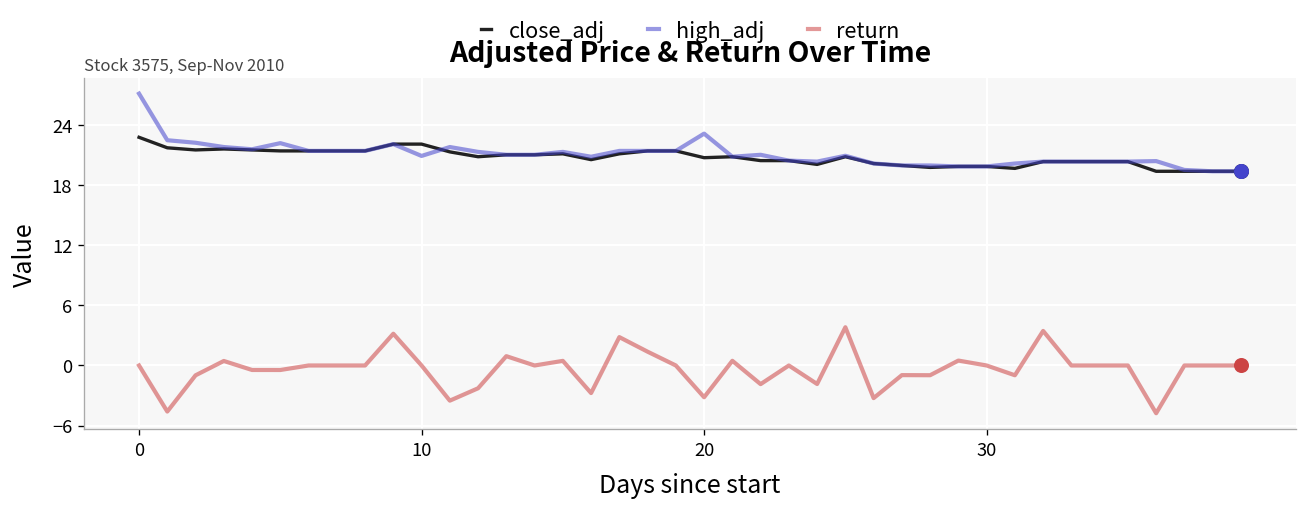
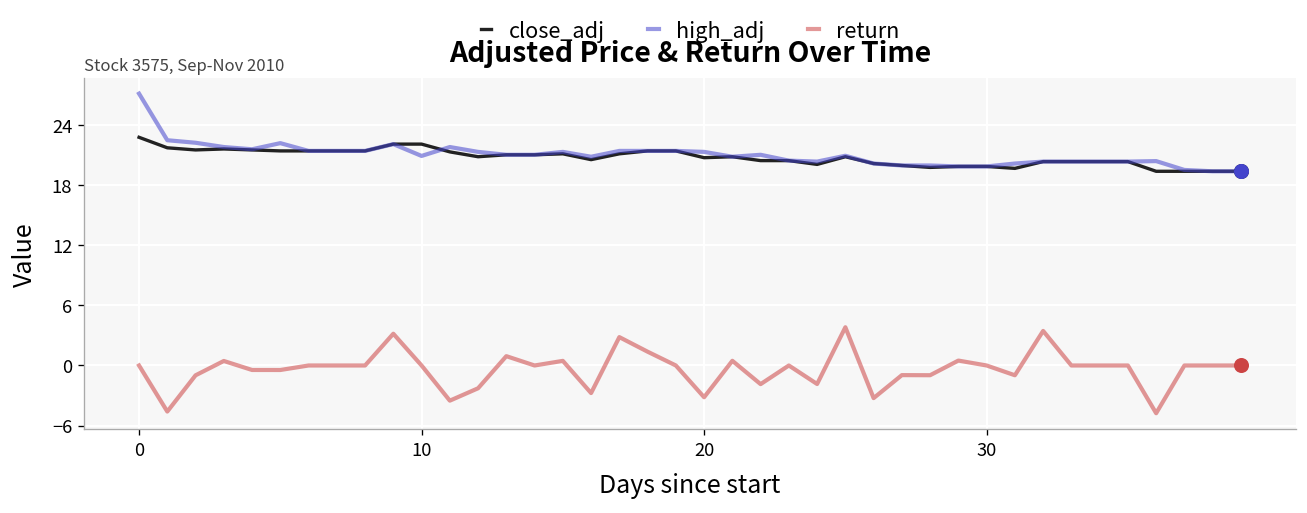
high_adj, 20: 23 -> 21
